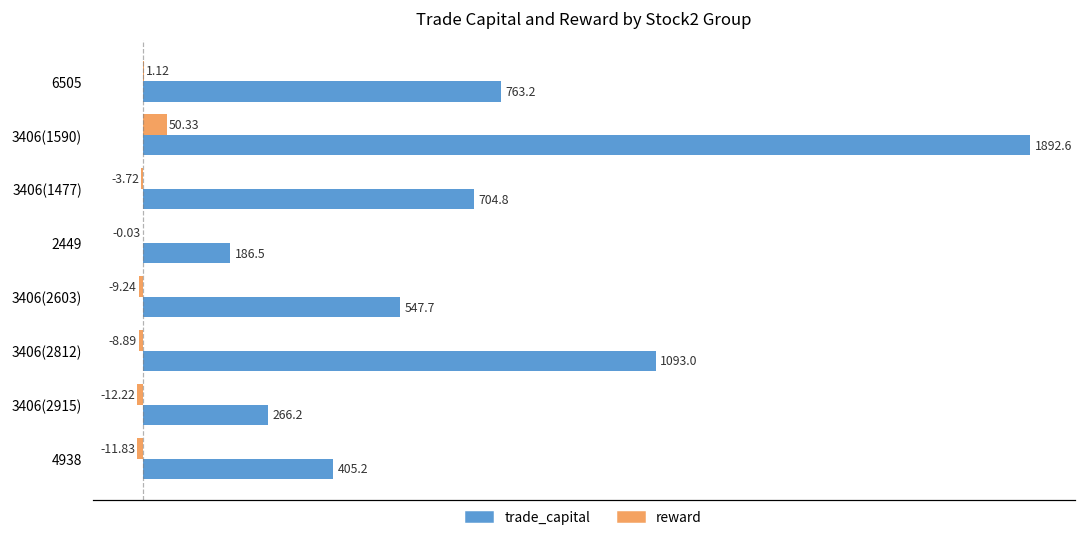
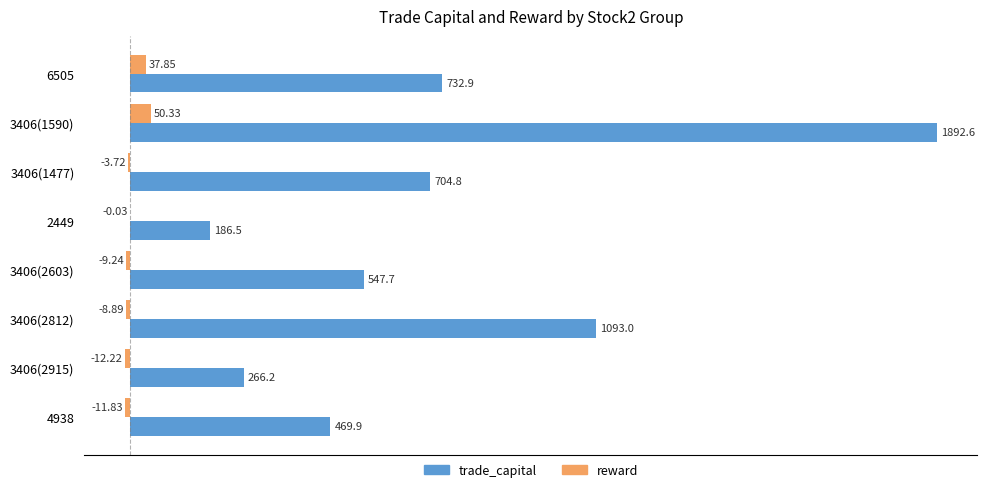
reward, 6505: 1.12 -> 37.85
trade_capital, 6505: 763.2 -> 732.9
trade_capital, 4938: 405.2 -> 469.9
